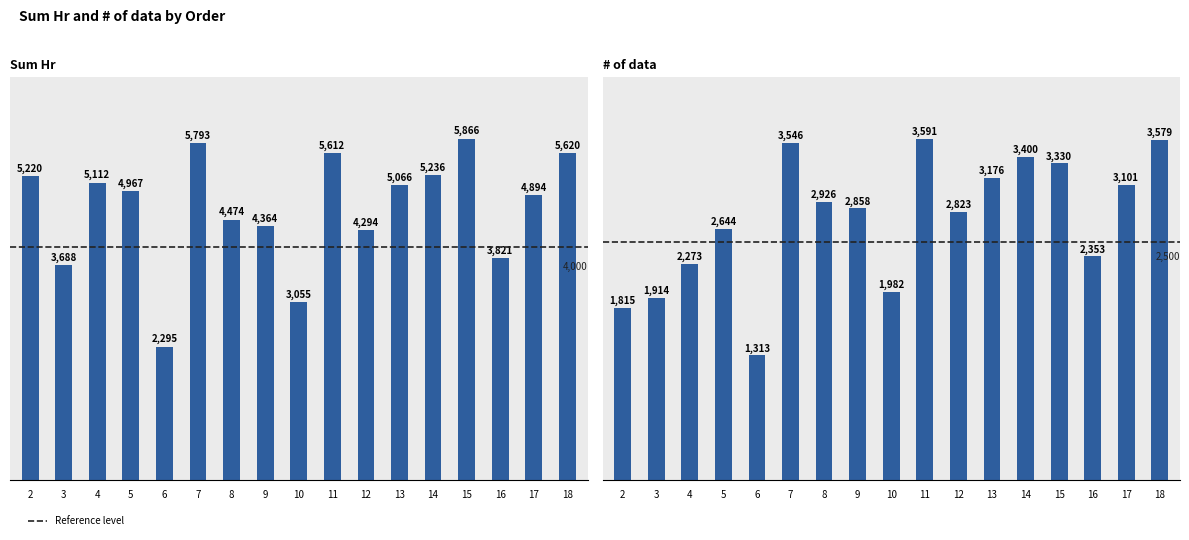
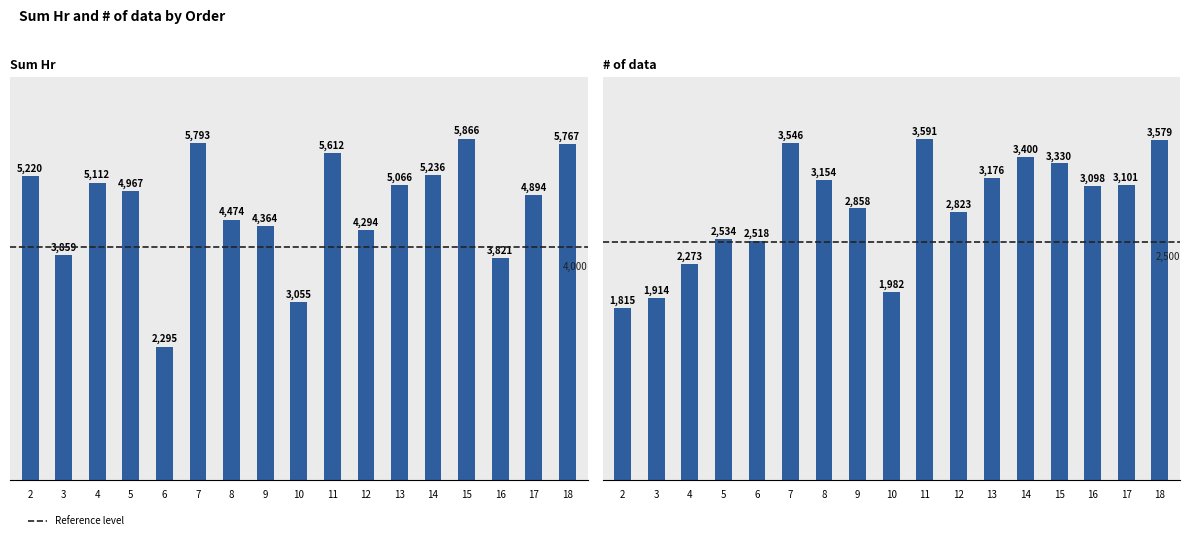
Sum Hr, 3: 3,688 -> 3,859
Sum Hr, 18: 5,620 -> 5,767
# of data, 5: 2,644 -> 2,534
# of data, 6: 1,313 -> 2,518
# of data, 8: 2,926 -> 3,154
# of data, 16: 2,353 -> 3,098
